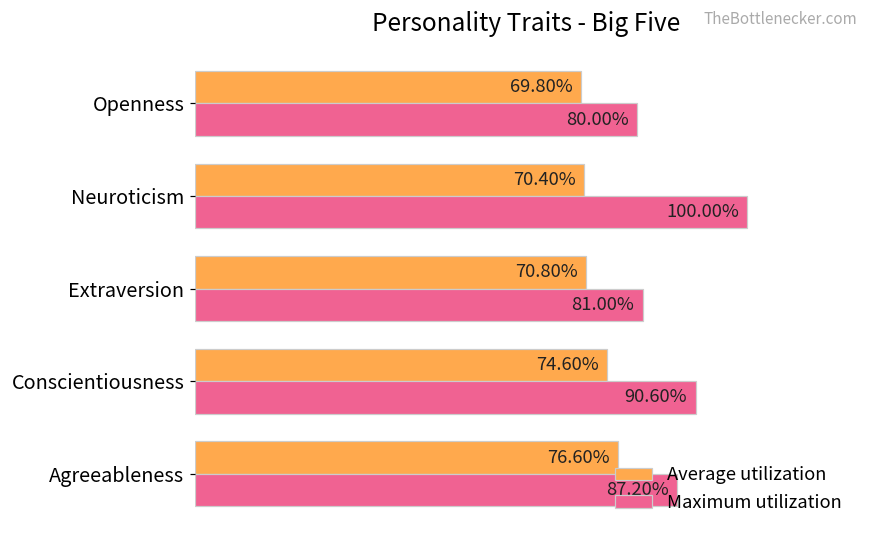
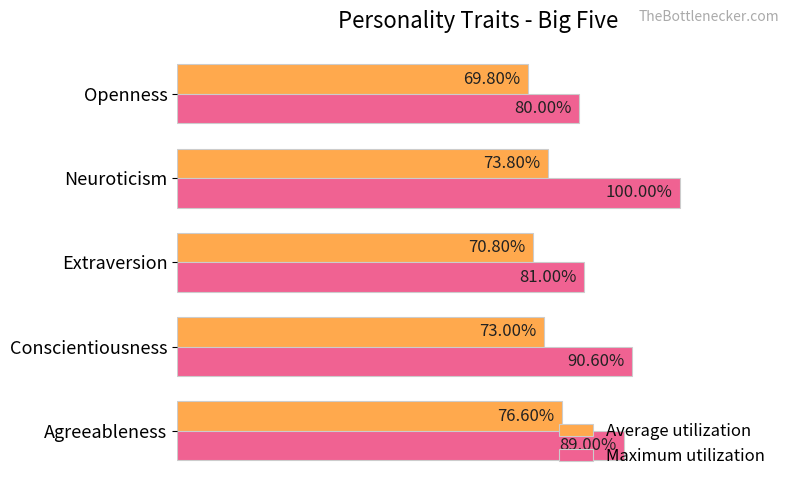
Average utilization, Neuroticism: 70.40% -> 73.80%
Average utilization, Conscientiousness: 74.60% -> 73.00%
Maximum utilization, Agreeableness: 87.20% -> 89.00%
